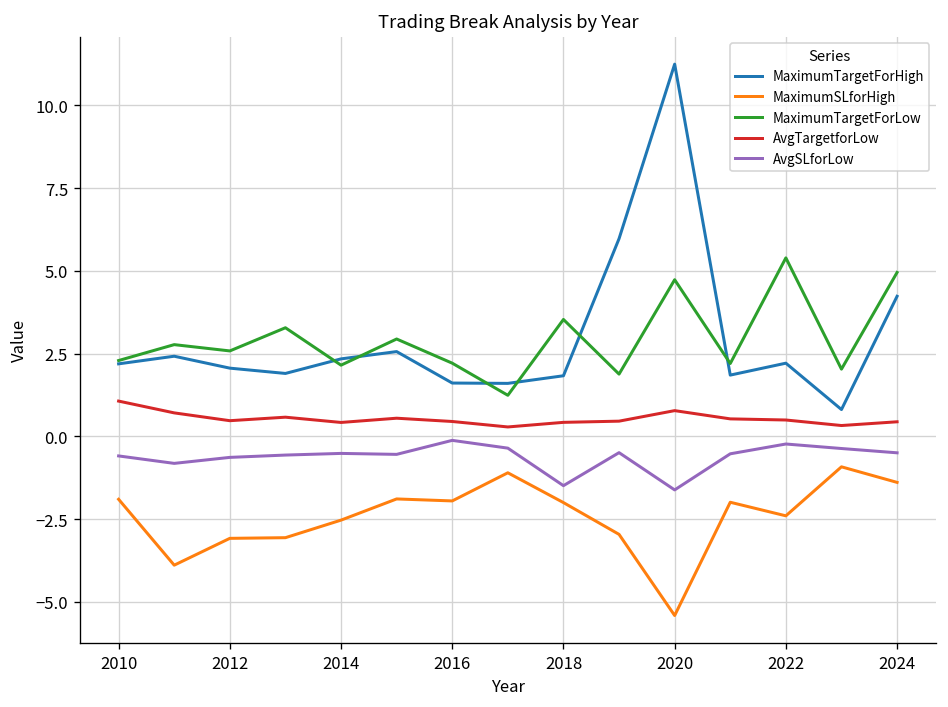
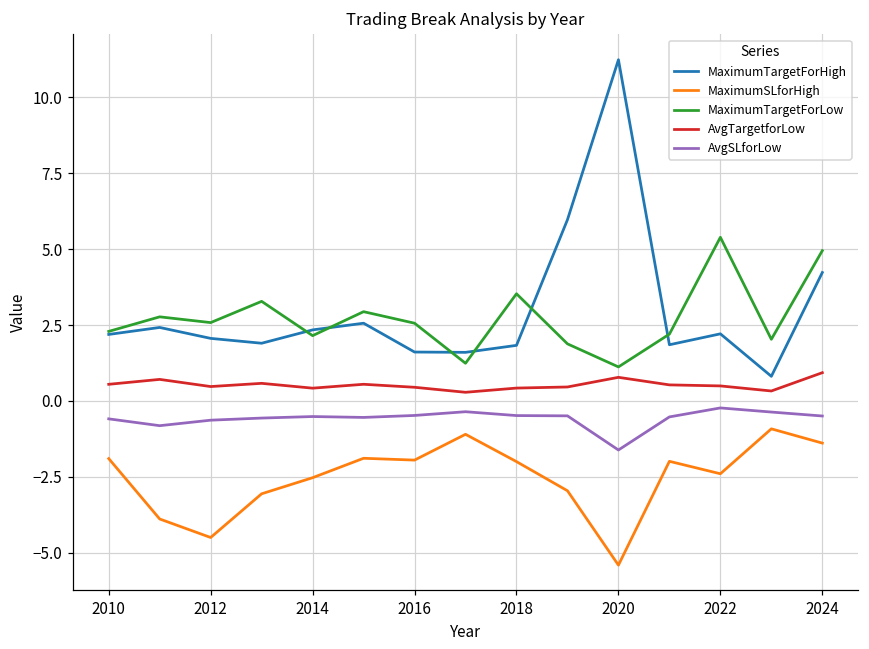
AvgTargetforLow, 2010: 1.1 -> 0.5
MaximumSLforHigh, 2012: -3.1 -> -4.5
MaximumTargetForLow, 2016: 2.2 -> 2.6
AvgSLforLow, 2016: -0.1 -> -0.5
AvgSLforLow, 2018: -1.5 -> -0.5
MaximumTargetForLow, 2020: 4.7 -> 1.1
AvgTargetforLow, 2024: 0.4 -> 0.9
